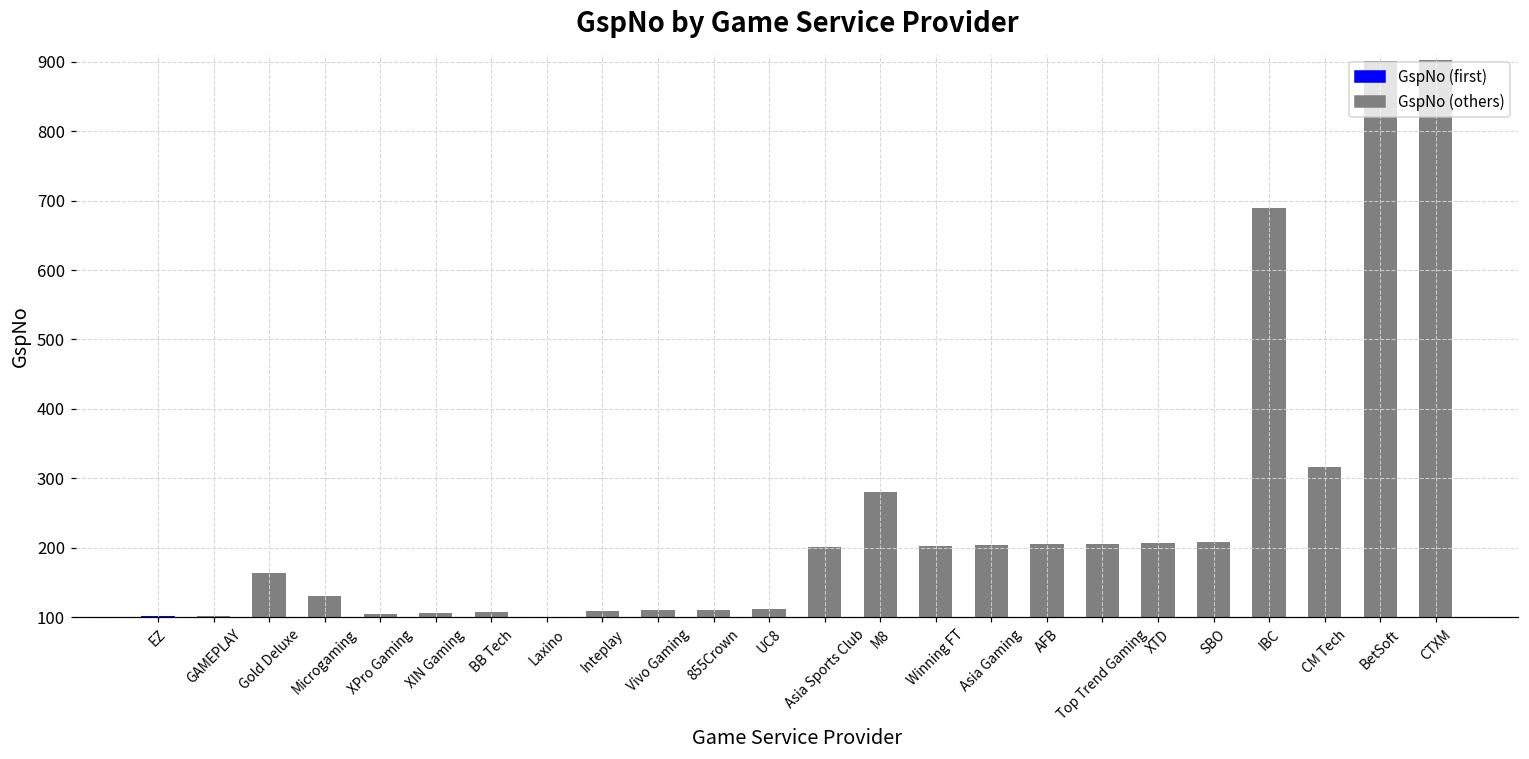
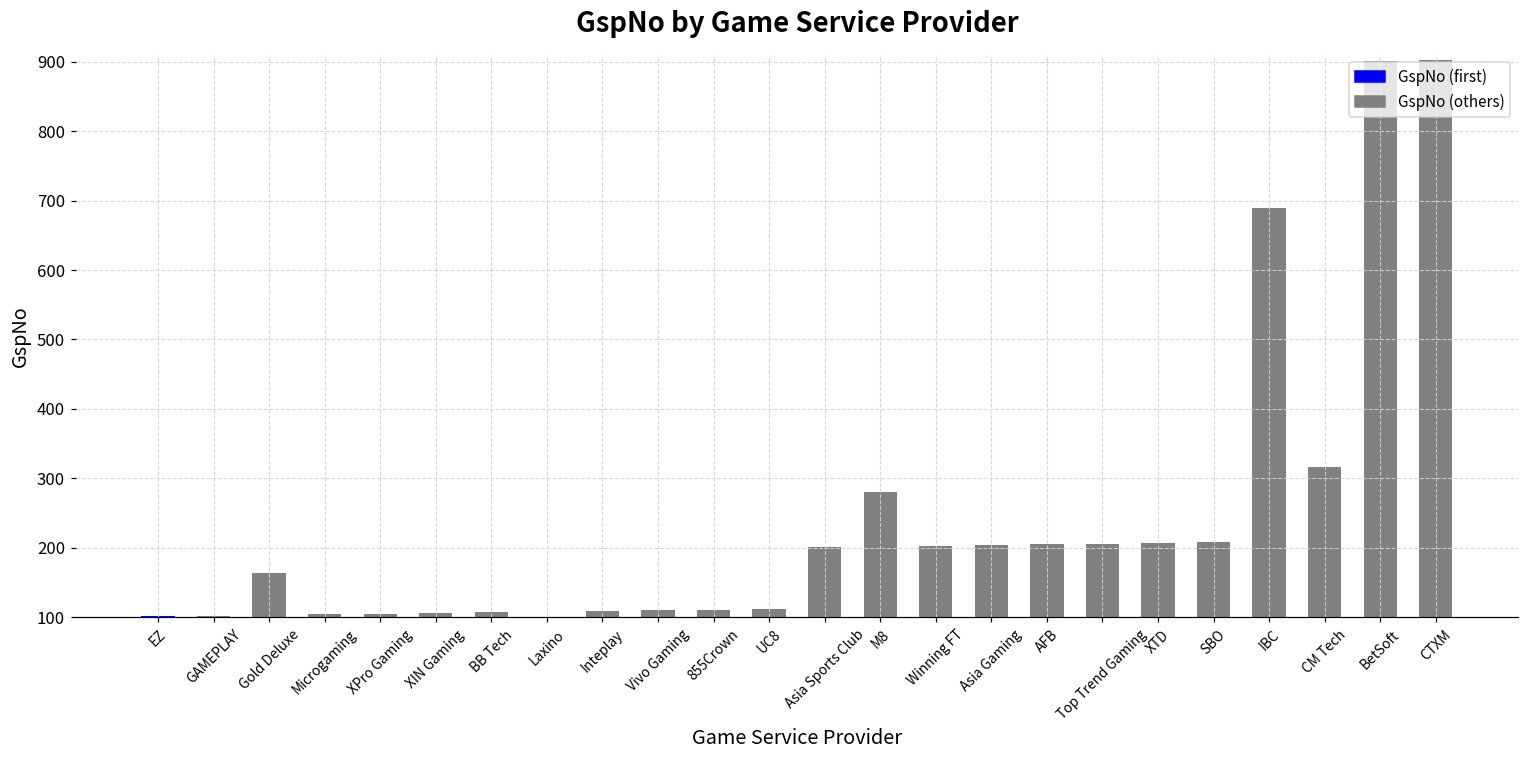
Microgaming: 130 -> 100
